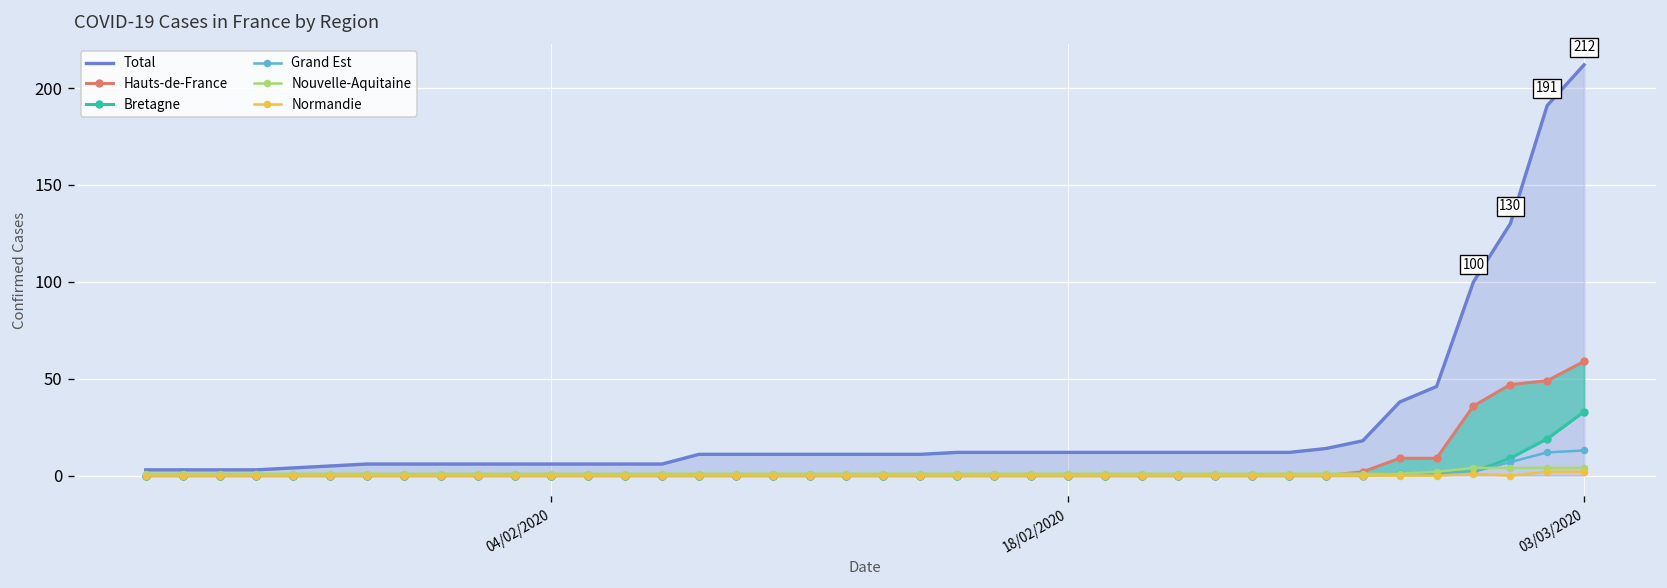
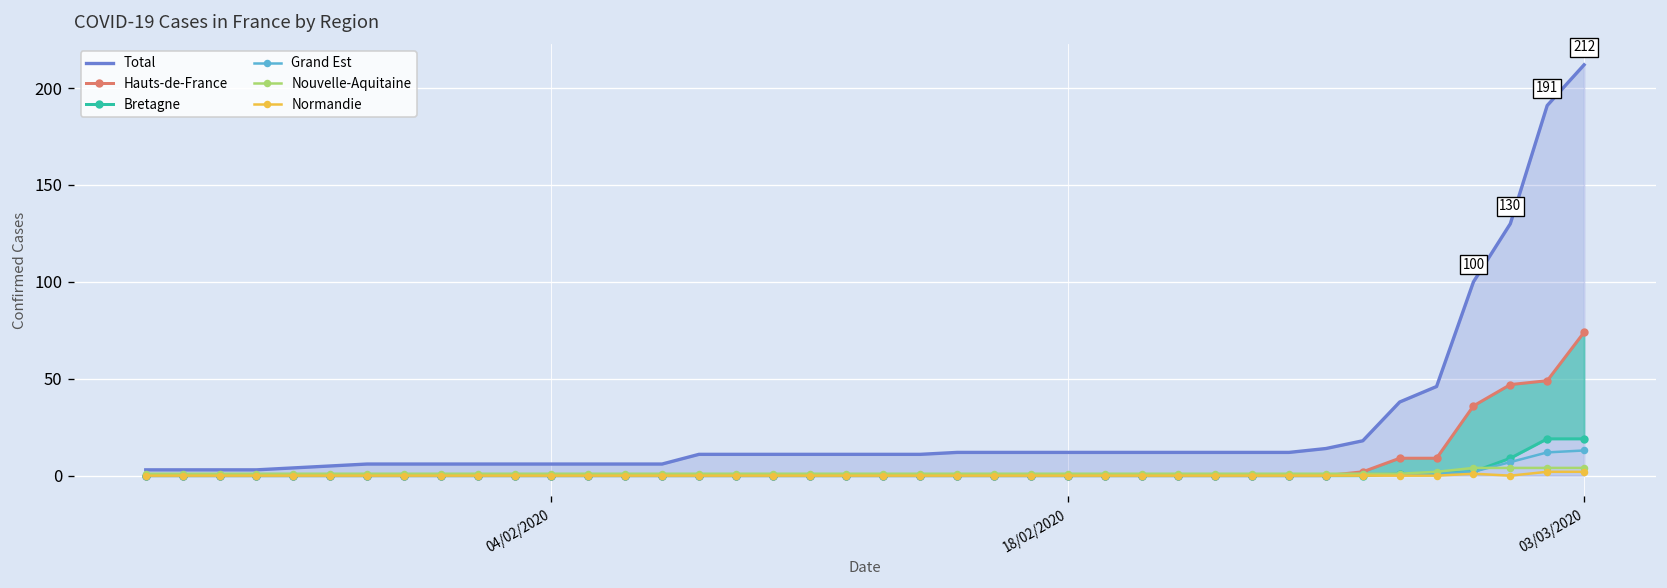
Hauts-de-France, 03/03/2020: 59 -> 74
Bretagne, 03/03/2020: 33 -> 19
